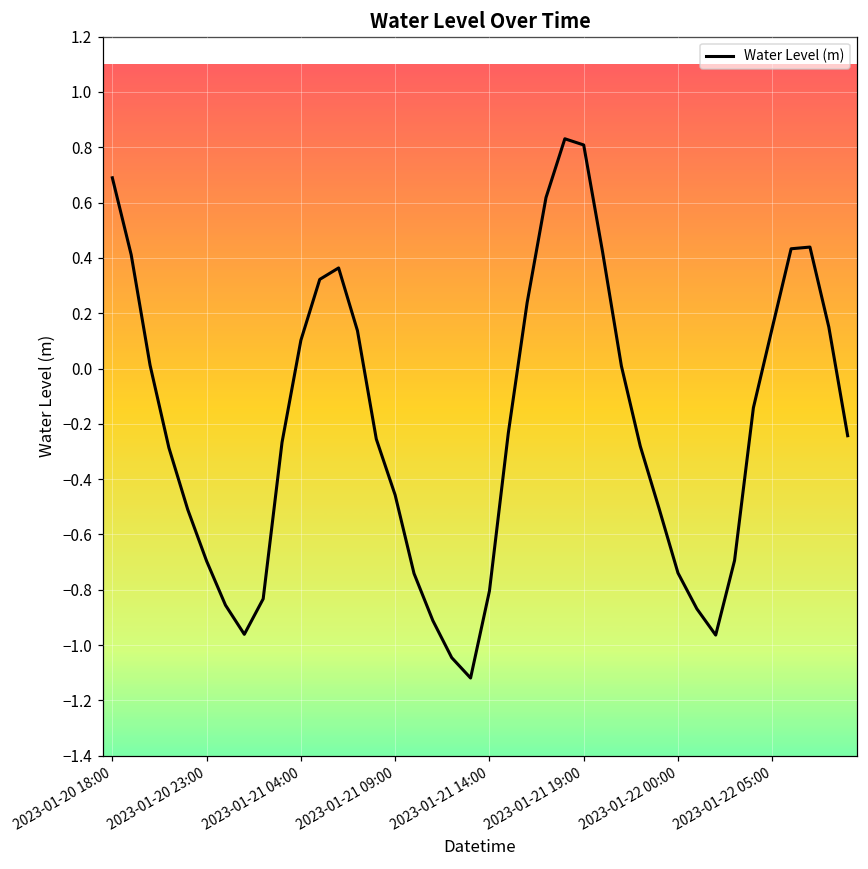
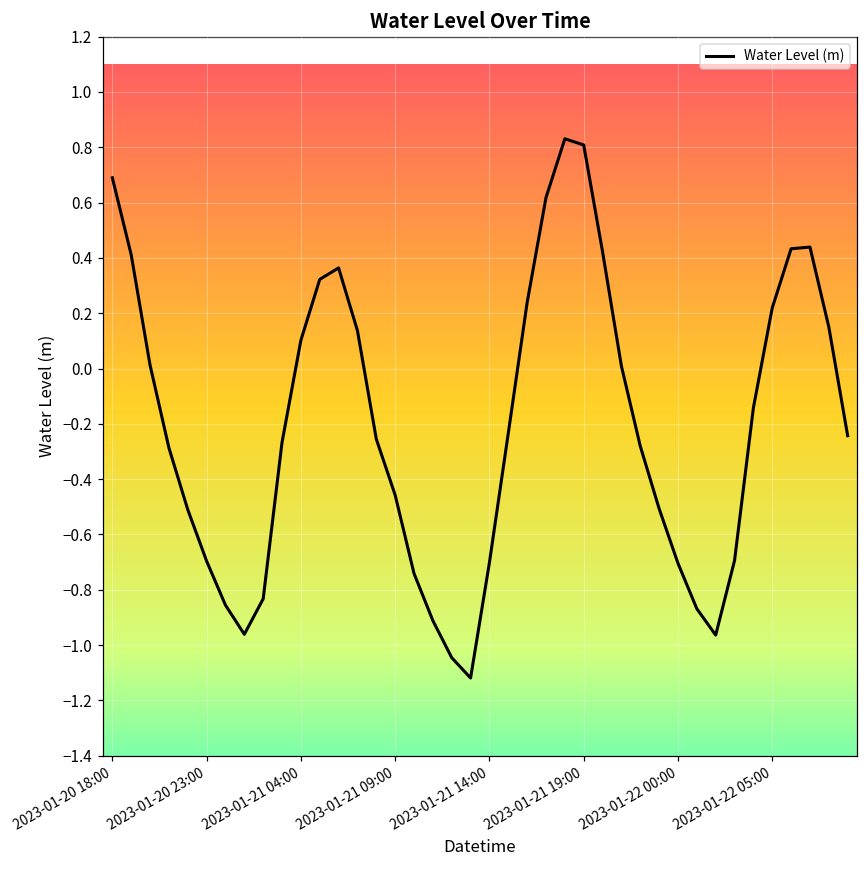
2023-01-21 14:00: -0.80 -> -0.70
2023-01-22 00:00: -0.74 -> -0.70
2023-01-22 05:00: 0.15 -> 0.22
